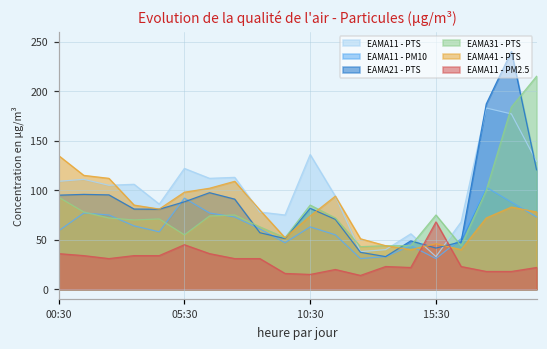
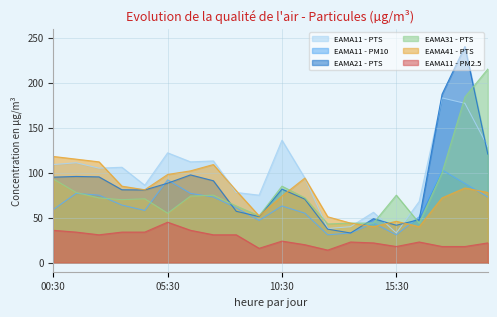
EAMA41 - PTS, 00:30: 140 -> 120
EAMA11 - PM2.5, 10:30: 15 -> 24
EAMA11 - PM2.5, 15:30: 70 -> 20
